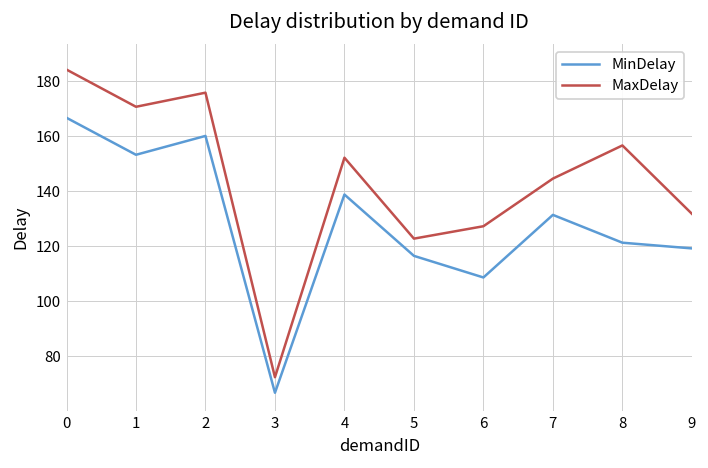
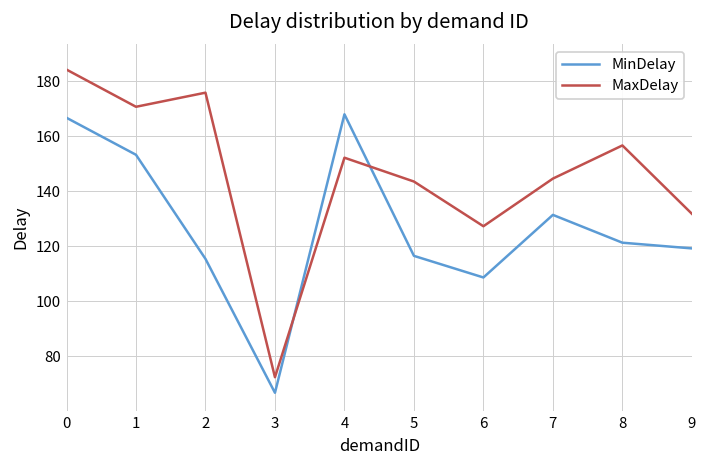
MinDelay, 2: 160 -> 115
MinDelay, 4: 139 -> 168
MaxDelay, 5: 123 -> 144
